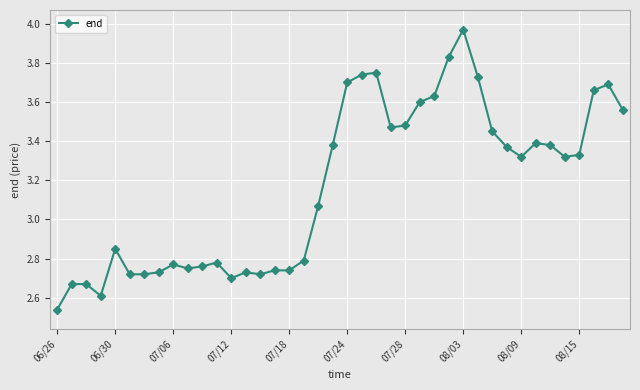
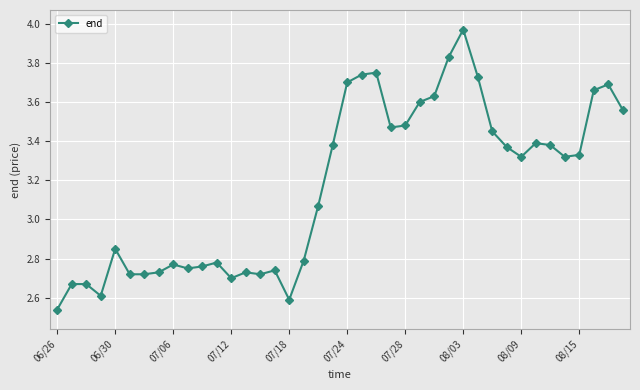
07/18: 2.74 -> 2.59
